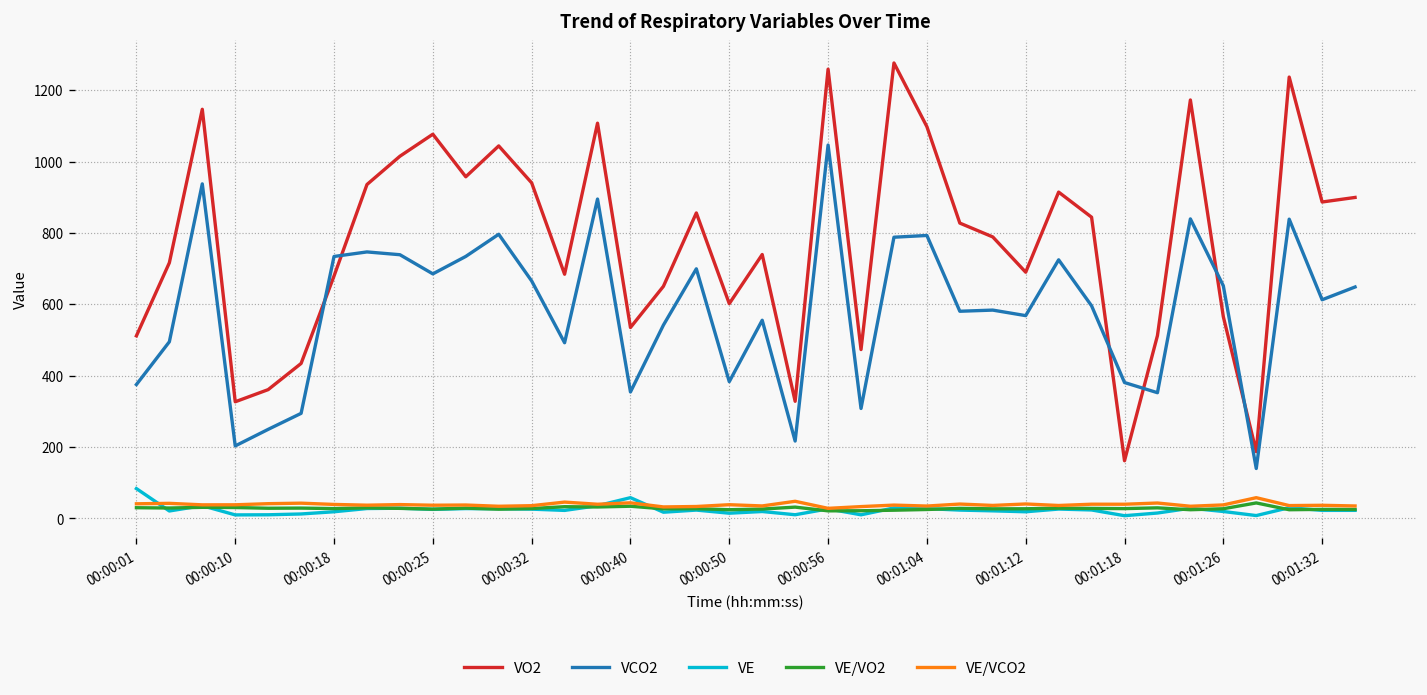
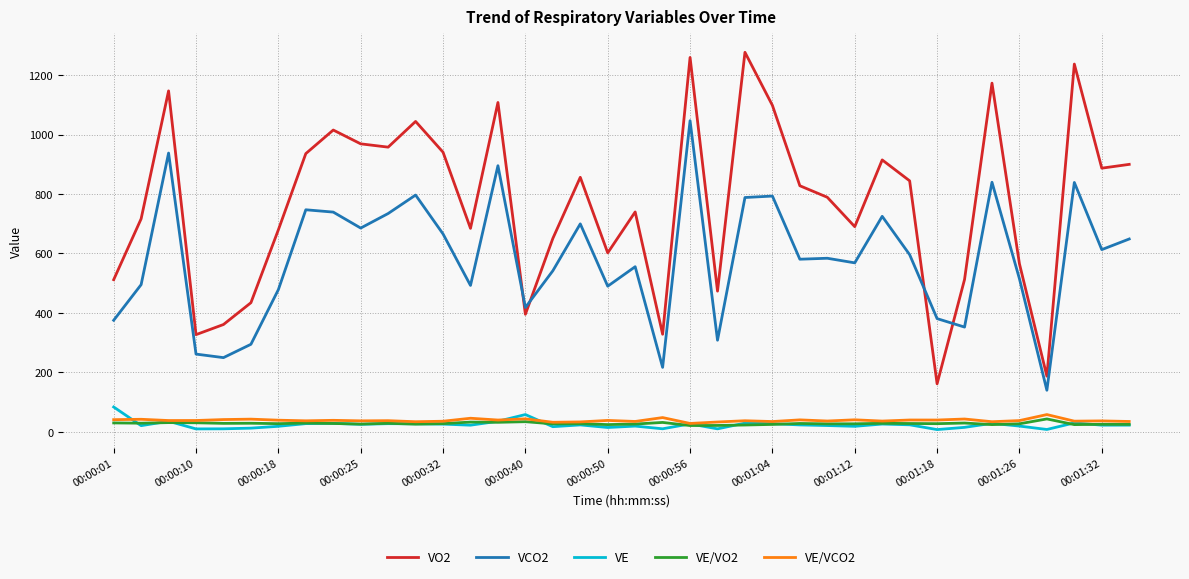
VCO2, 00:00:10: 200 -> 260
VCO2, 00:00:18: 730 -> 480
VO2, 00:00:25: 1080 -> 970
VO2, 00:00:40: 540 -> 400
VCO2, 00:00:40: 350 -> 420
VCO2, 00:00:50: 380 -> 490
VCO2, 00:01:26: 650 -> 520
